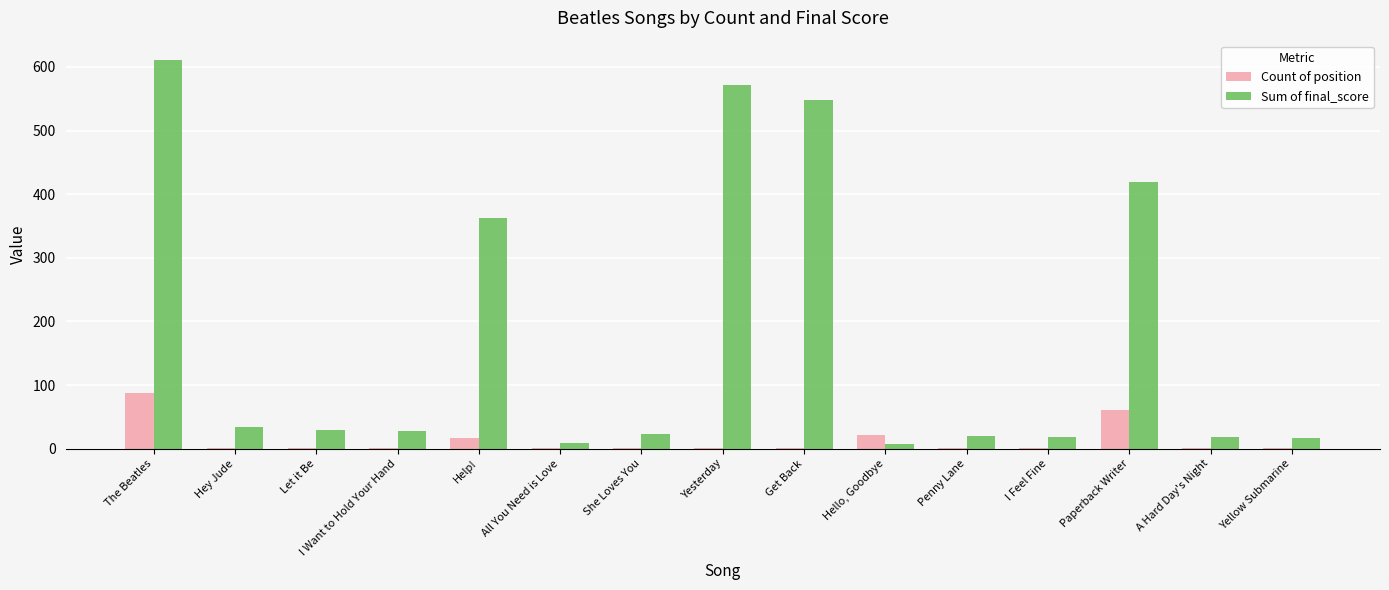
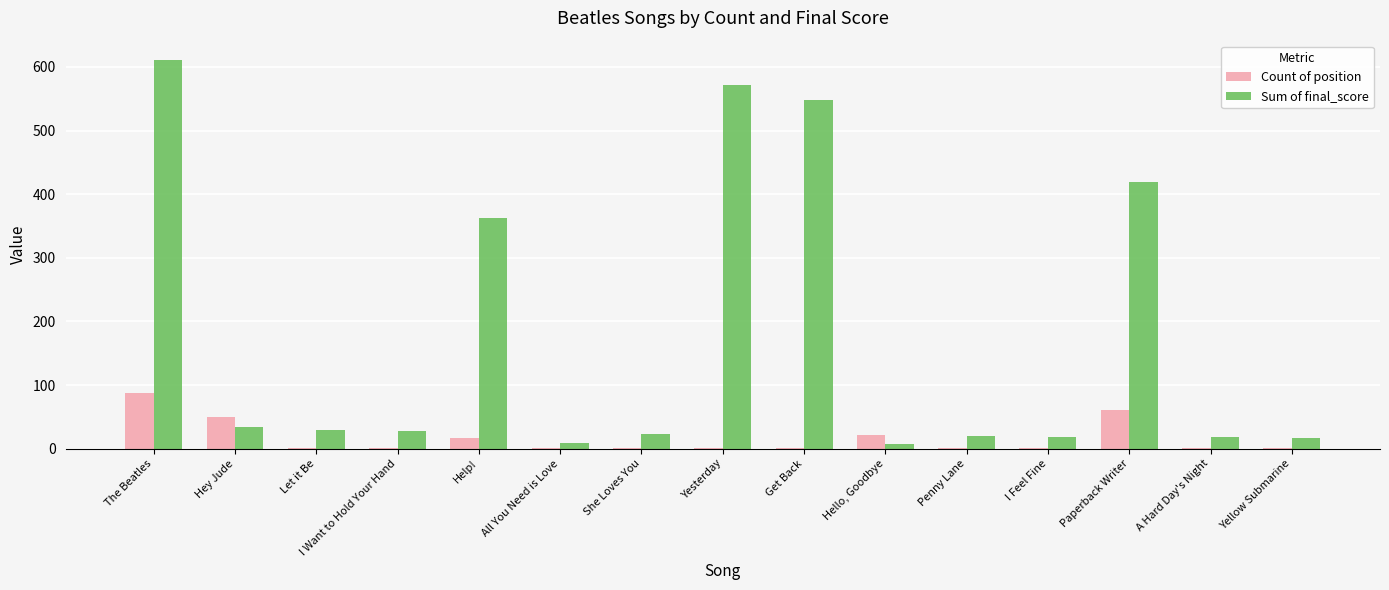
Count of position, Hey Jude: 0 -> 50
